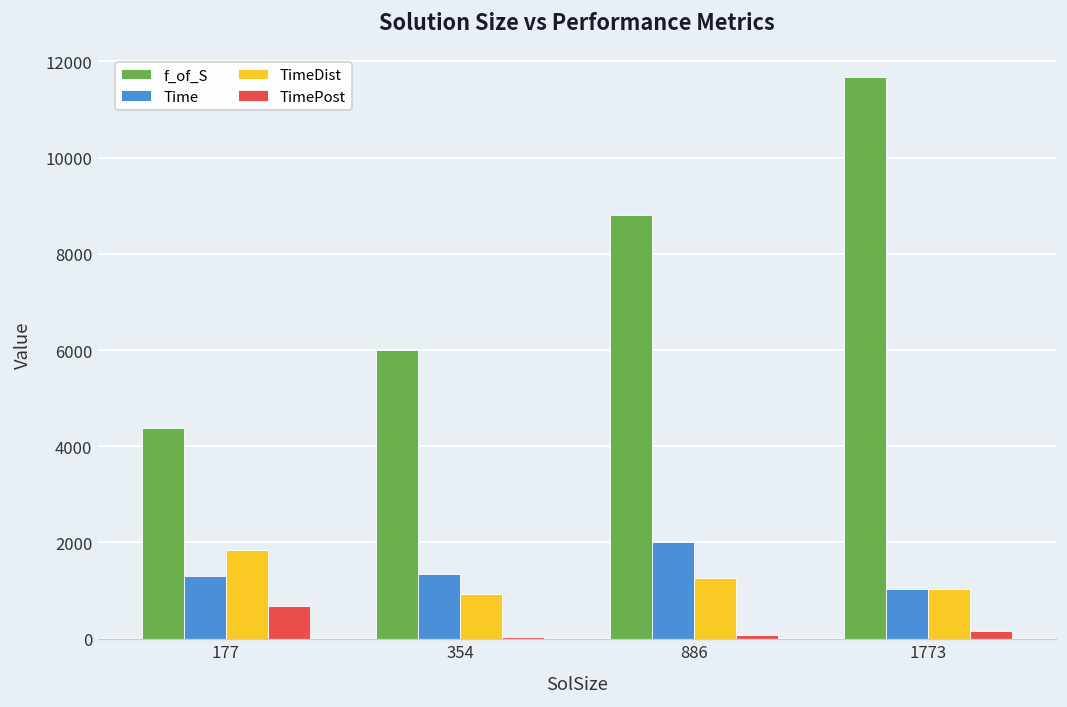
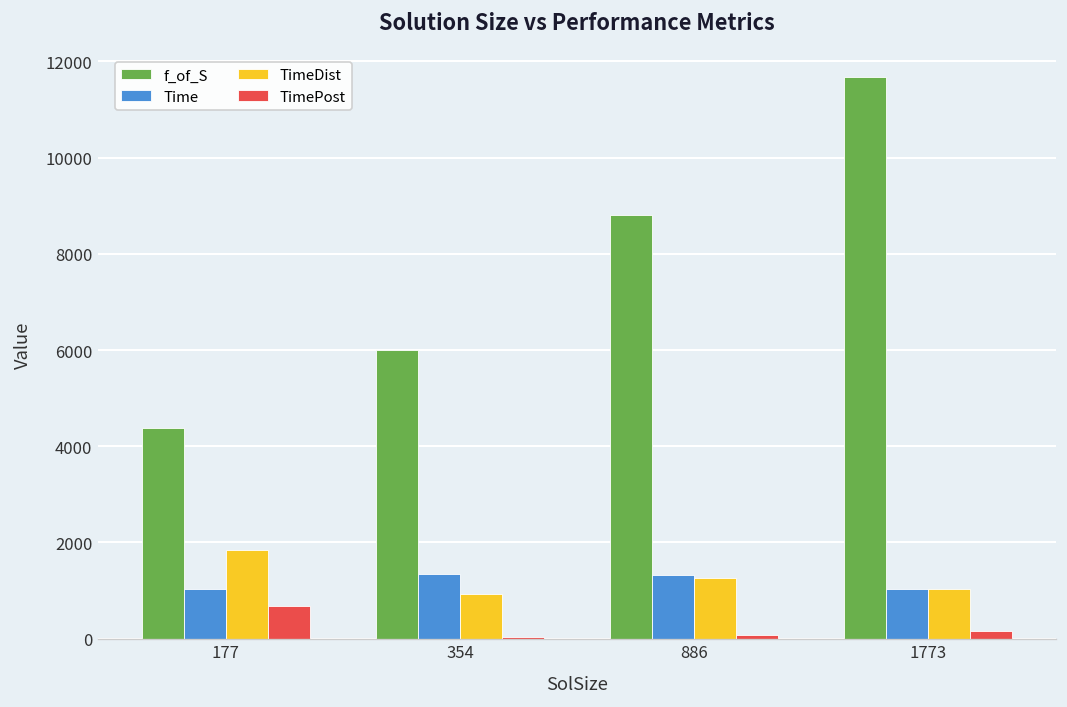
Time, 177: 1300 -> 1000
Time, 886: 2000 -> 1300
